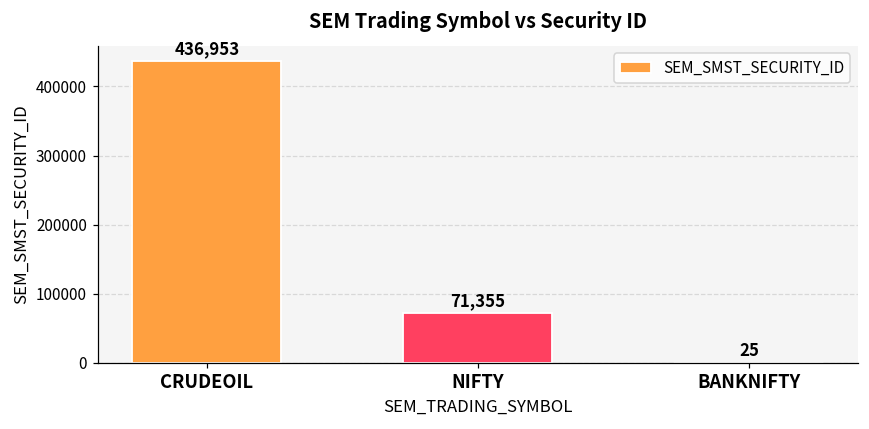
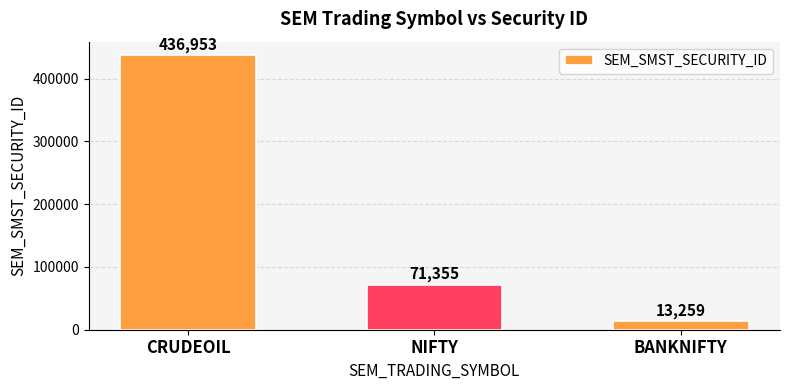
BANKNIFTY: 25 -> 13,259
